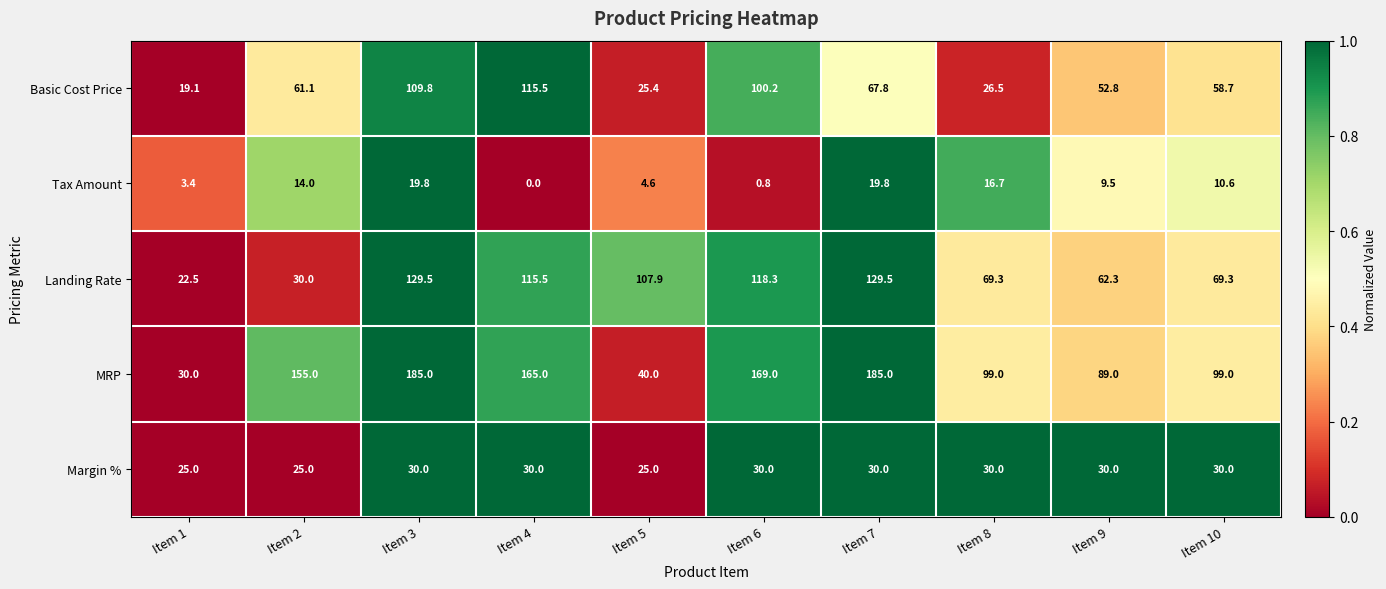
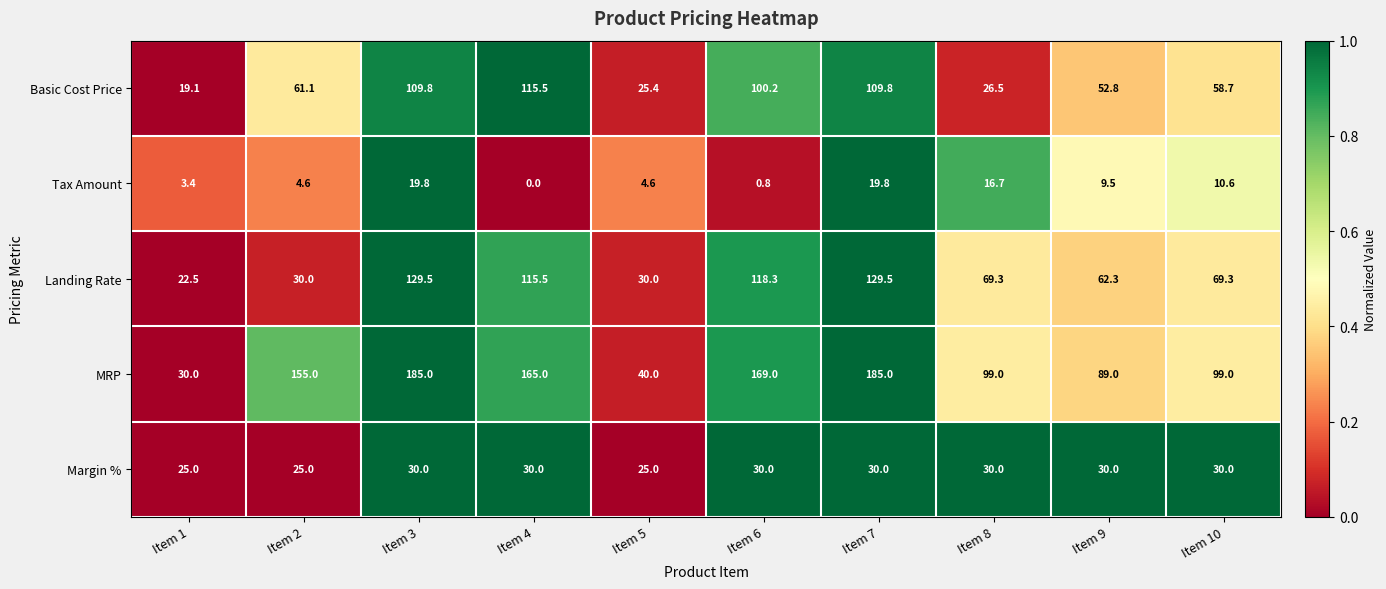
Basic Cost Price, Item 7: 67.8 -> 109.8
Tax Amount, Item 2: 14.0 -> 4.6
Landing Rate, Item 5: 107.9 -> 30.0
